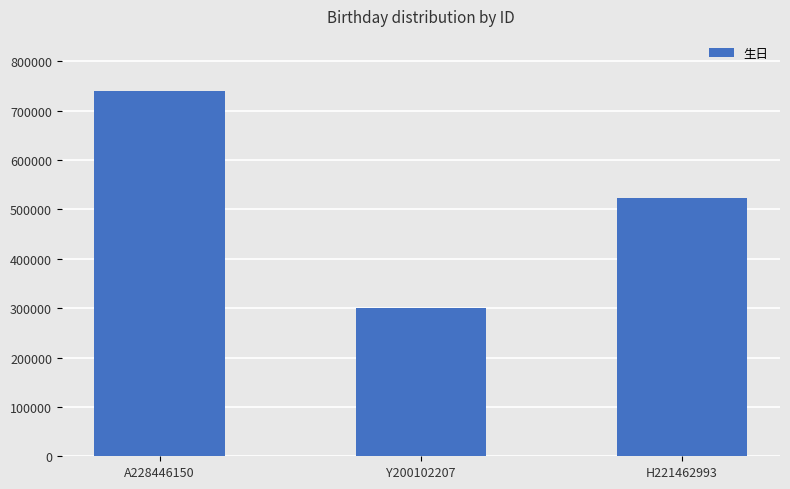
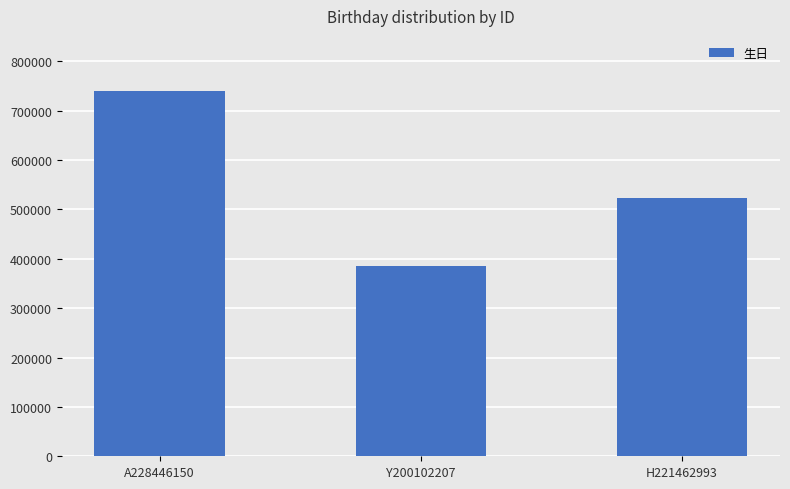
Y200102207: 300000 -> 390000
